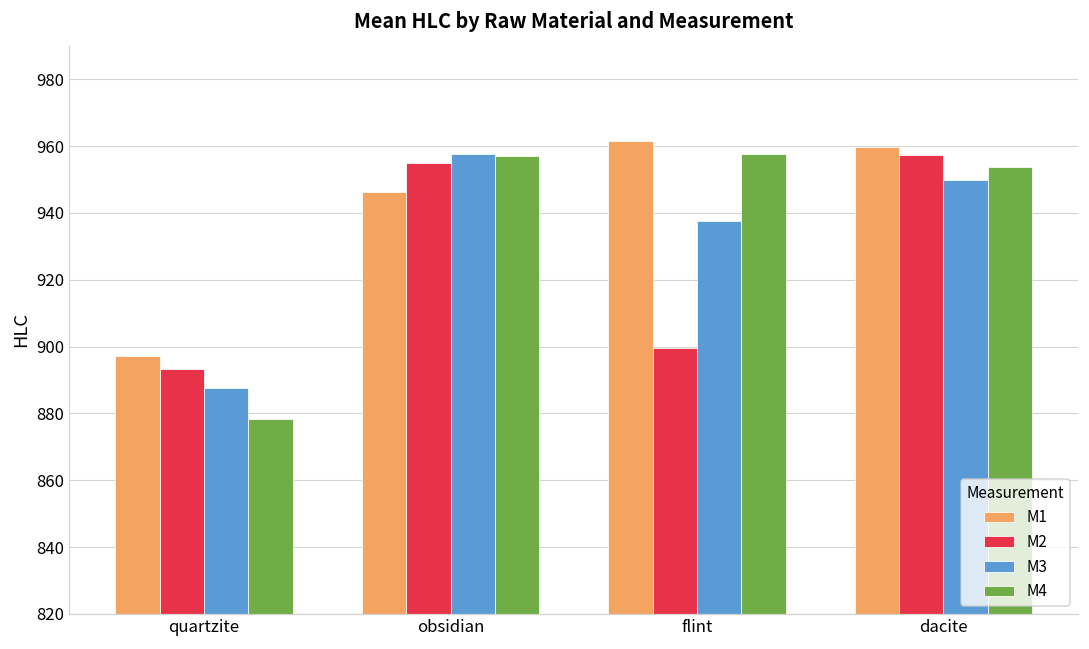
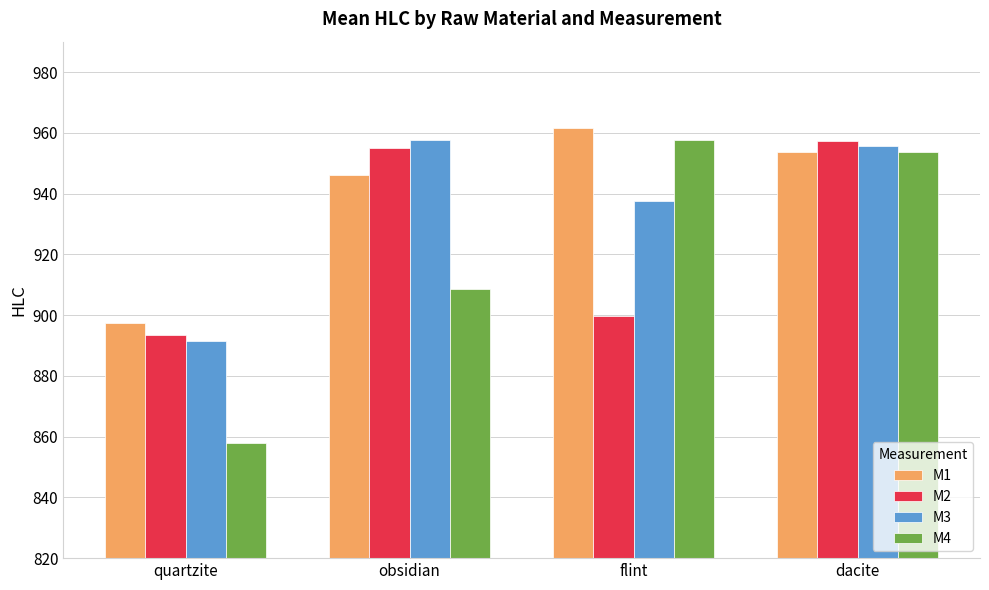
M3, quartzite: 888 -> 891
M4, quartzite: 878 -> 858
M4, obsidian: 957 -> 909
M1, dacite: 960 -> 954
M3, dacite: 950 -> 956
